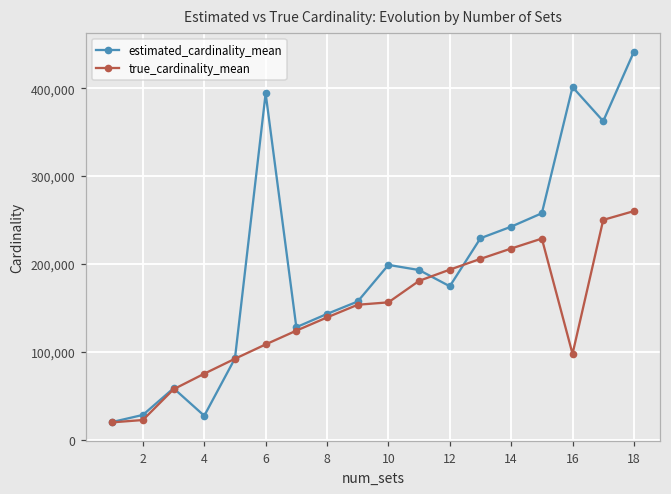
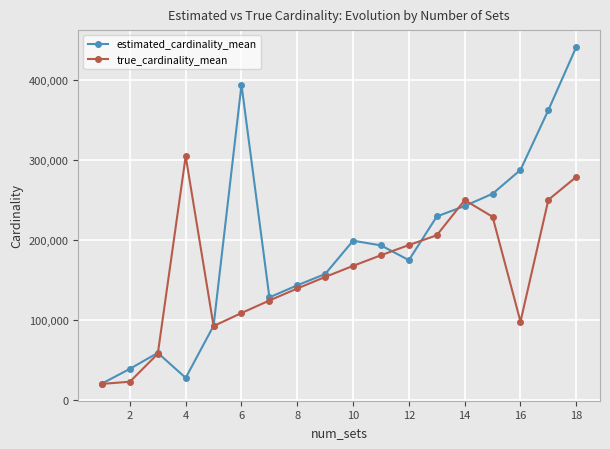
estimated_cardinality_mean, 2: 30,000 -> 40,000
true_cardinality_mean, 4: 80,000 -> 300,000
true_cardinality_mean, 10: 160,000 -> 170,000
true_cardinality_mean, 14: 220,000 -> 250,000
estimated_cardinality_mean, 16: 400,000 -> 290,000
true_cardinality_mean, 18: 260,000 -> 280,000
